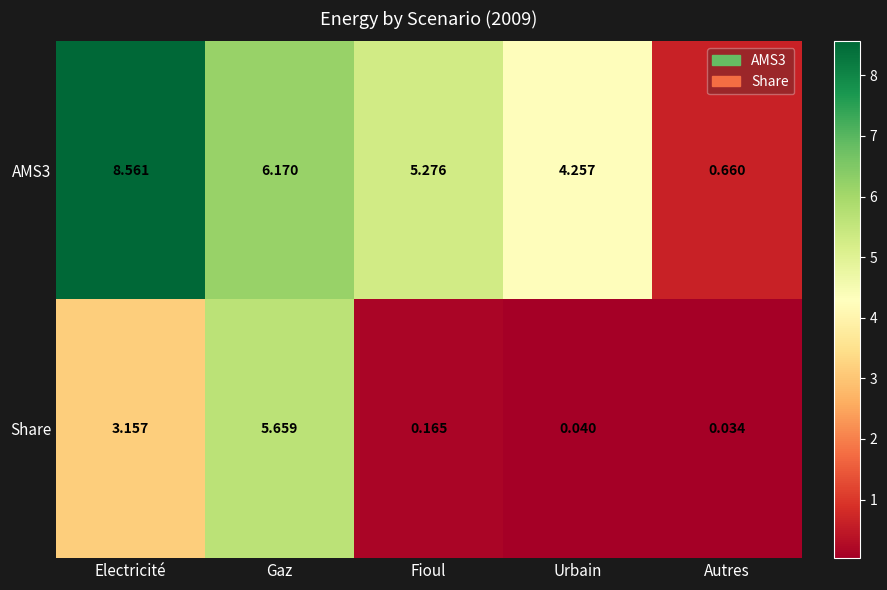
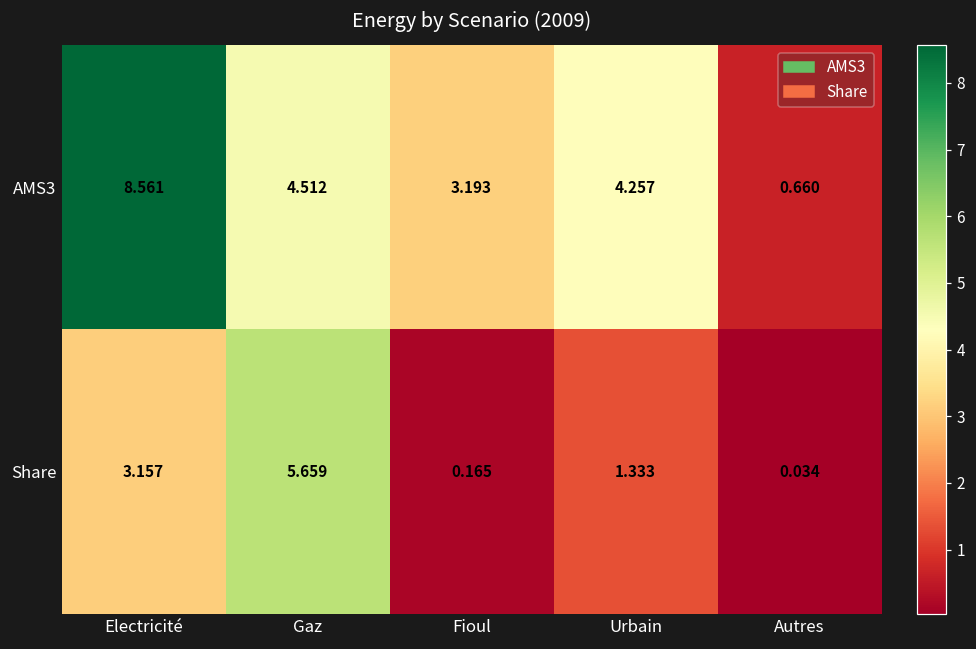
AMS3, Gaz: 6.170 -> 4.512
AMS3, Fioul: 5.276 -> 3.193
Share, Urbain: 0.040 -> 1.333
